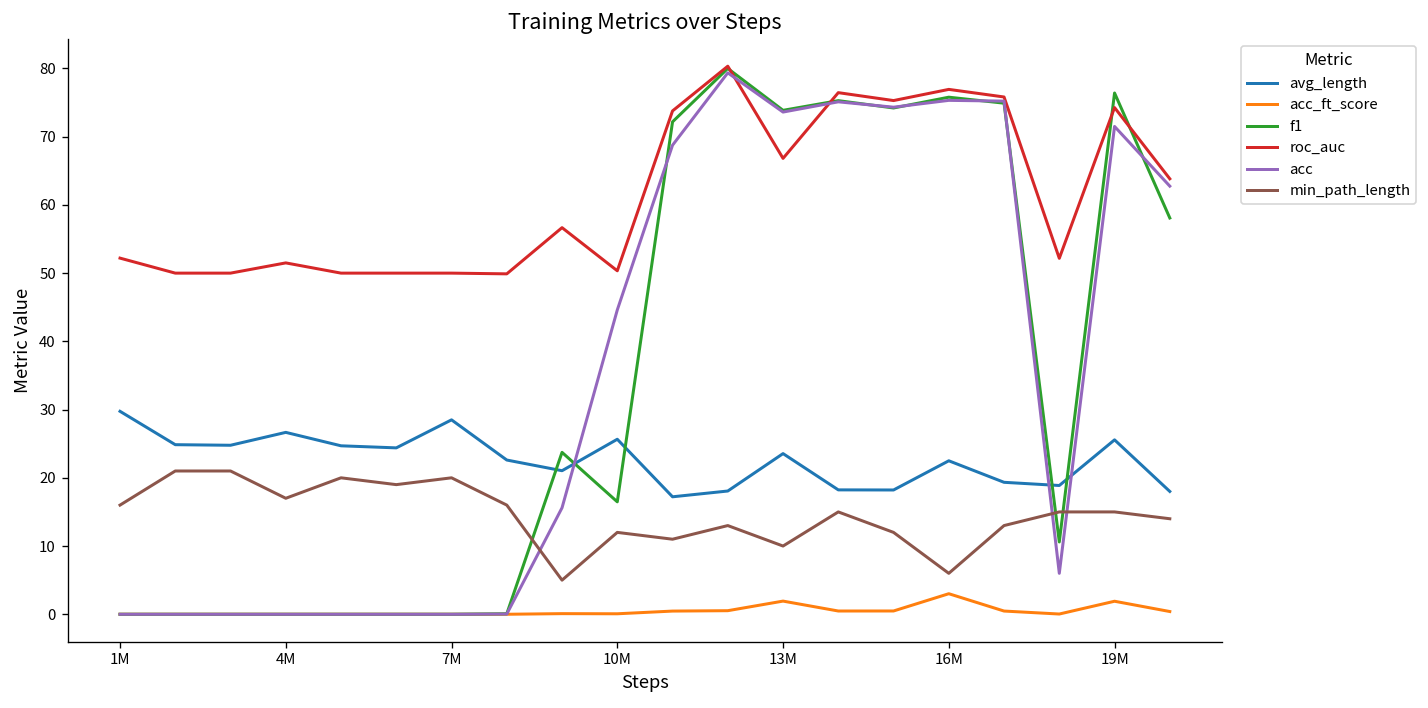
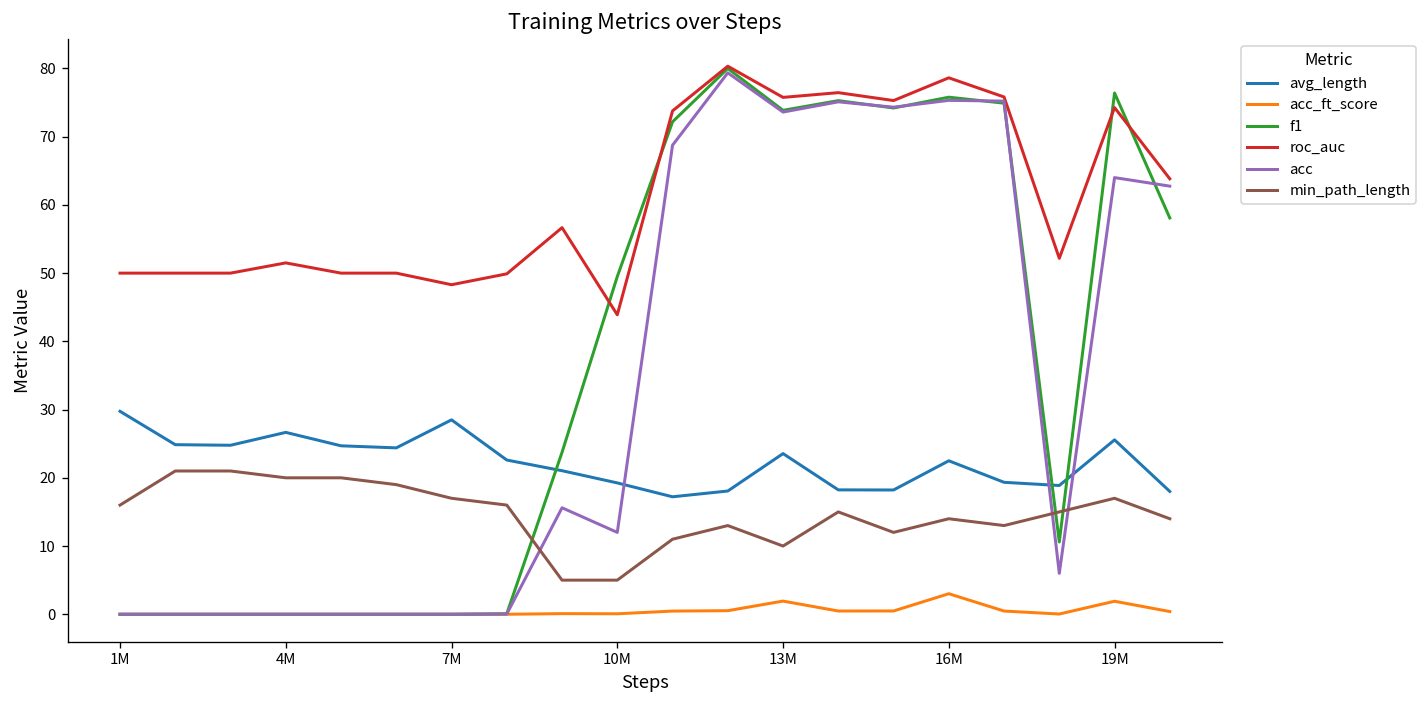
roc_auc, 1M: 52 -> 50
min_path_length, 4M: 17 -> 20
roc_auc, 7M: 50 -> 48
min_path_length, 7M: 20 -> 17
avg_length, 10M: 26 -> 19
f1, 10M: 16 -> 49
roc_auc, 10M: 50 -> 44
acc, 10M: 45 -> 12
min_path_length, 10M: 12 -> 5
roc_auc, 13M: 67 -> 76
roc_auc, 16M: 77 -> 79
min_path_length, 16M: 6 -> 14
acc, 19M: 72 -> 64
min_path_length, 19M: 15 -> 17
